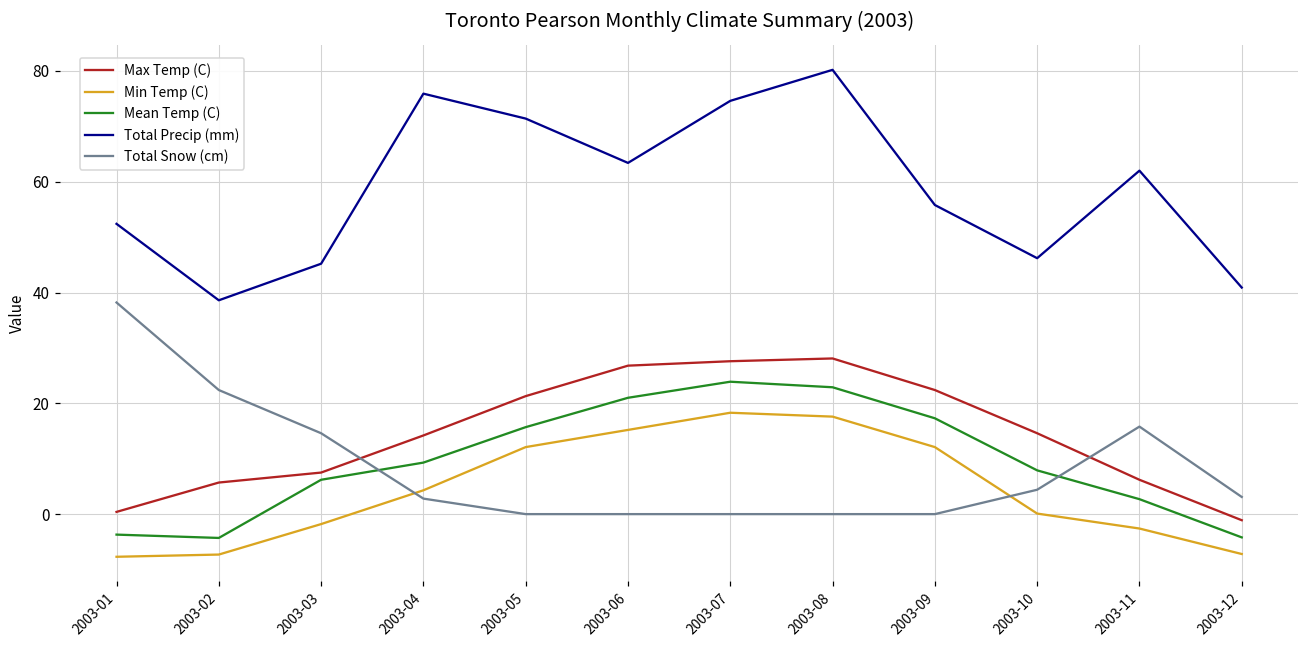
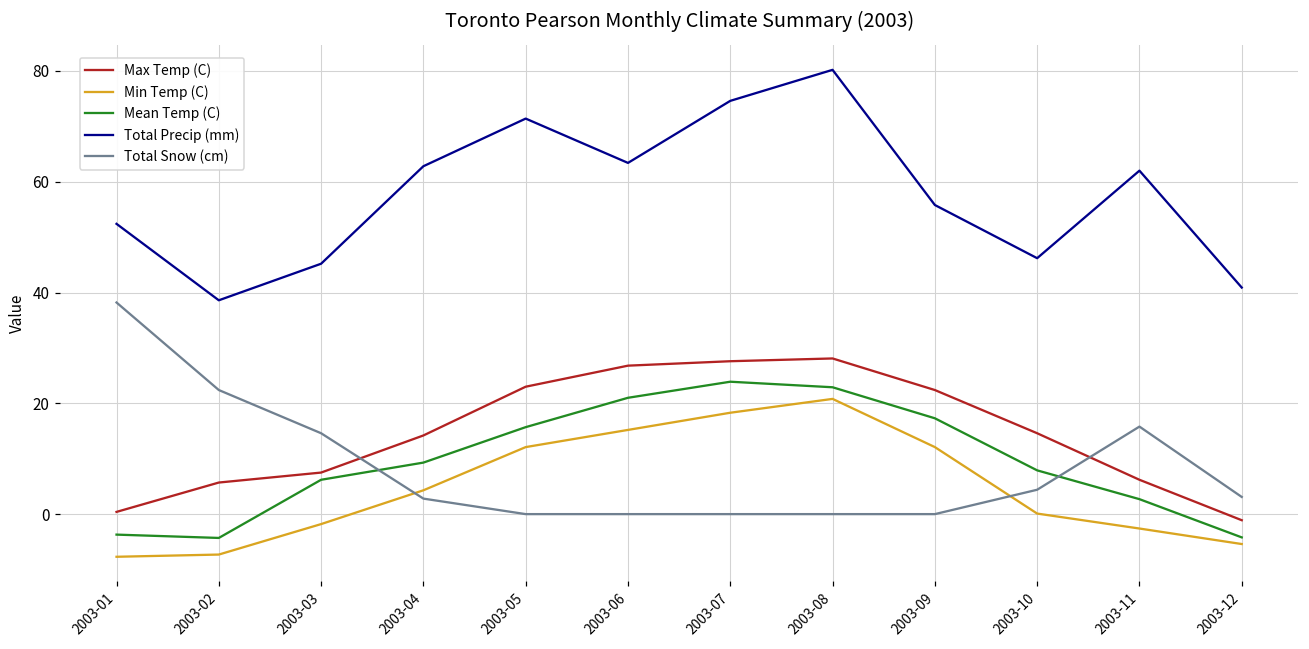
Total Precip (mm), 2003-04: 76 -> 63
Max Temp (C), 2003-05: 21 -> 23
Min Temp (C), 2003-08: 18 -> 21
Min Temp (C), 2003-12: -7 -> -5
